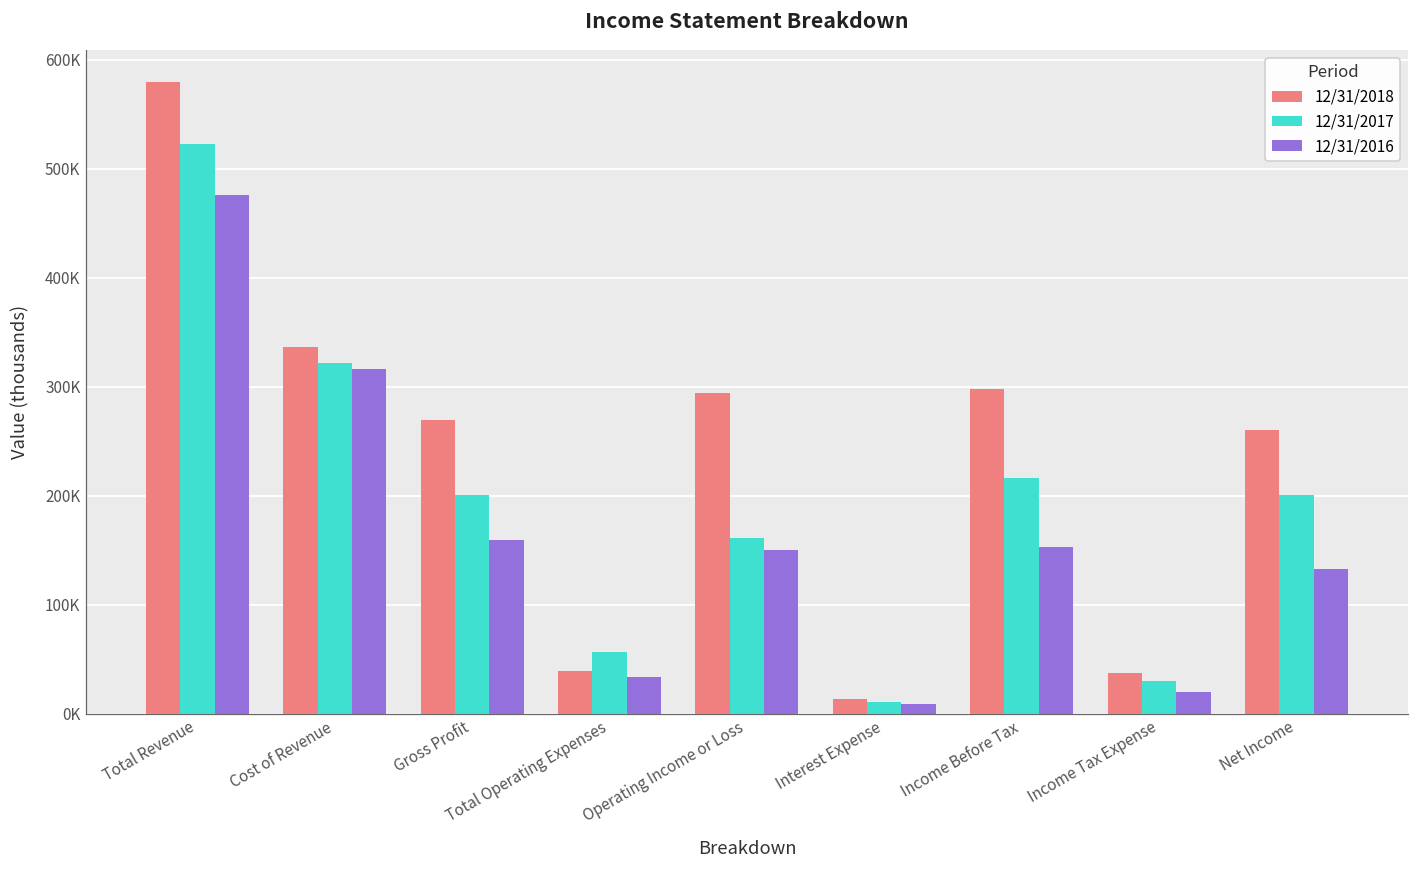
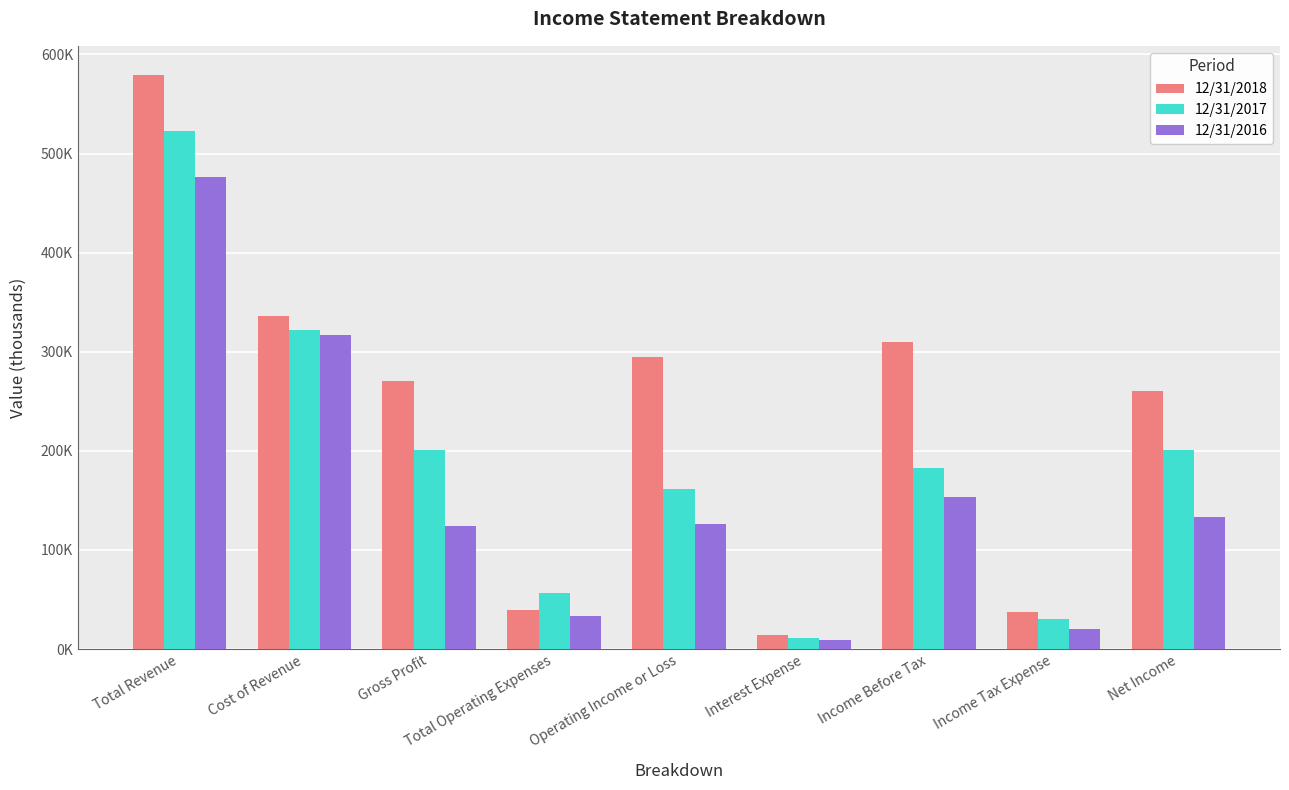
12/31/2016, Gross Profit: 160000 -> 120000
12/31/2016, Operating Income or Loss: 150000 -> 130000
12/31/2018, Income Before Tax: 300000 -> 310000
12/31/2017, Income Before Tax: 220000 -> 180000
